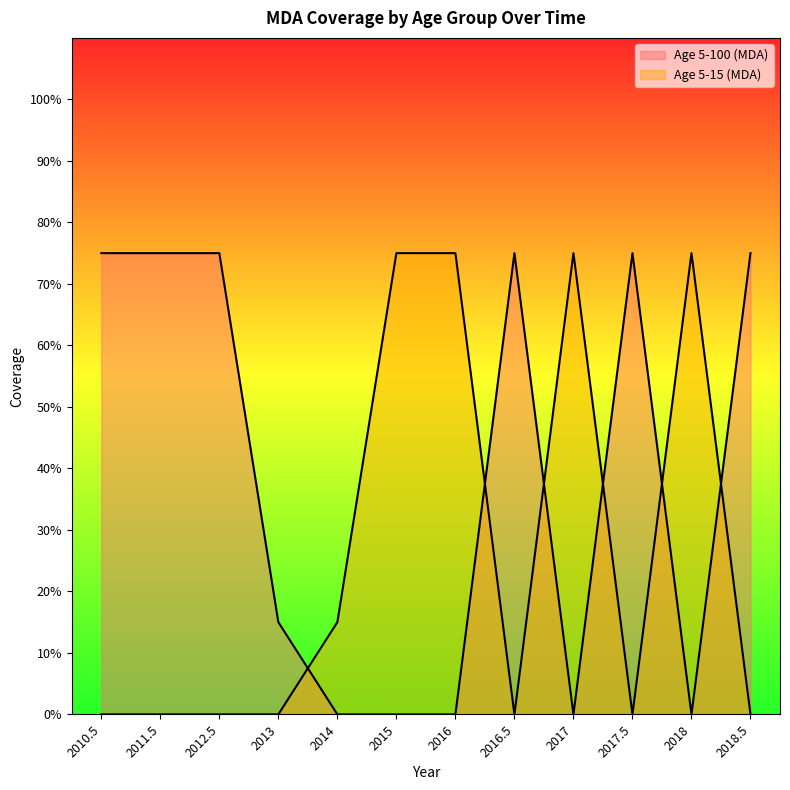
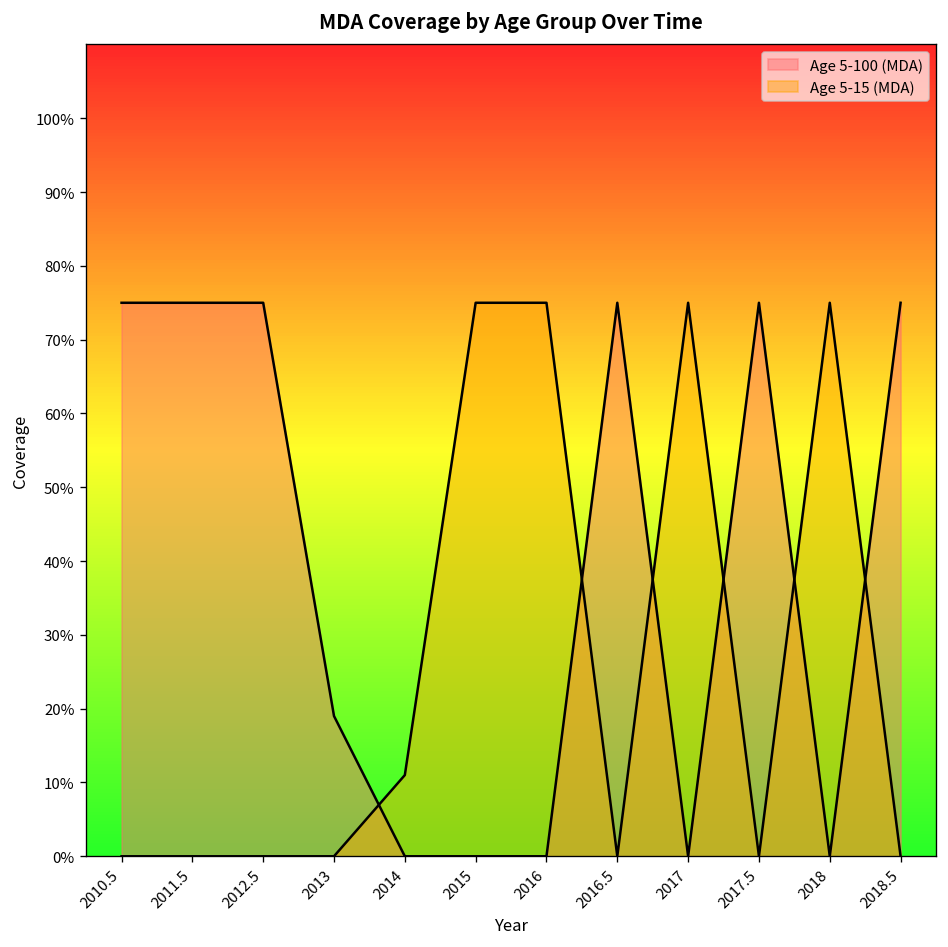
Age 5-100 (MDA), 2013: 15% -> 19%
Age 5-15 (MDA), 2014: 15% -> 11%
